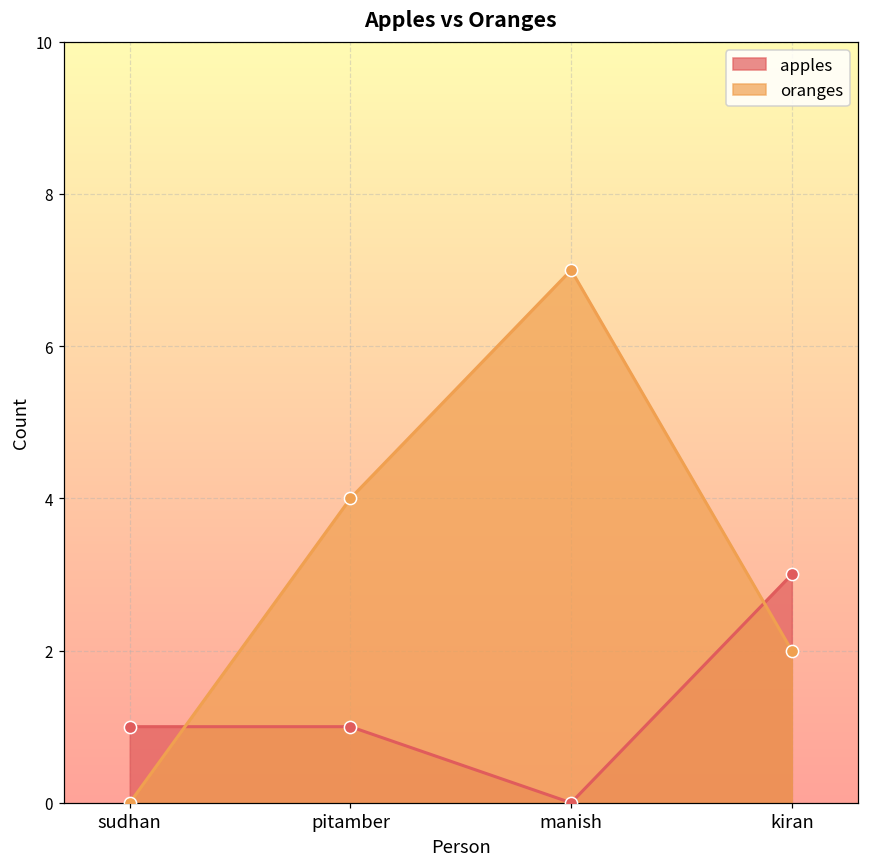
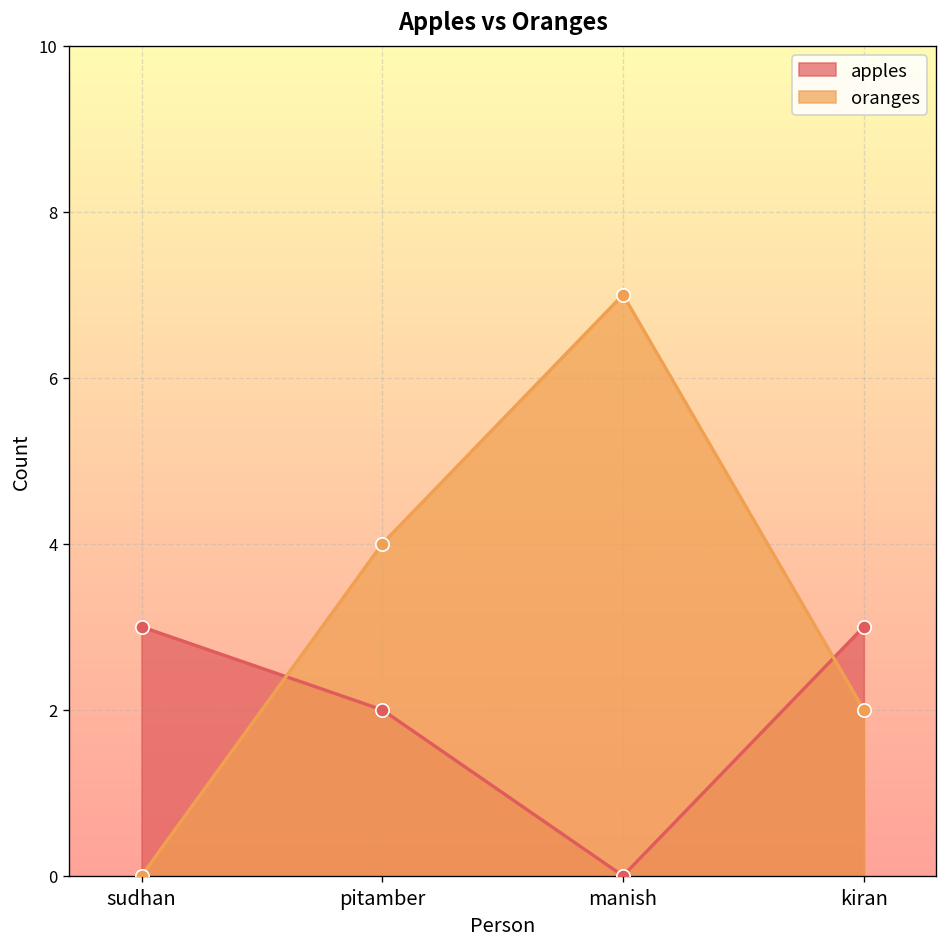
apples, sudhan: 1 -> 3
apples, pitamber: 1 -> 2
